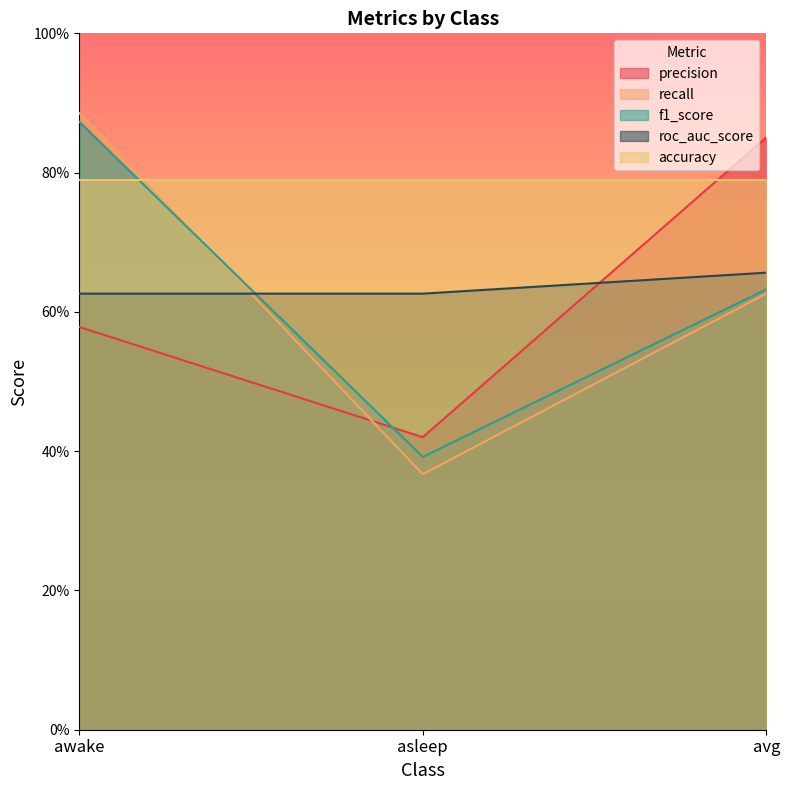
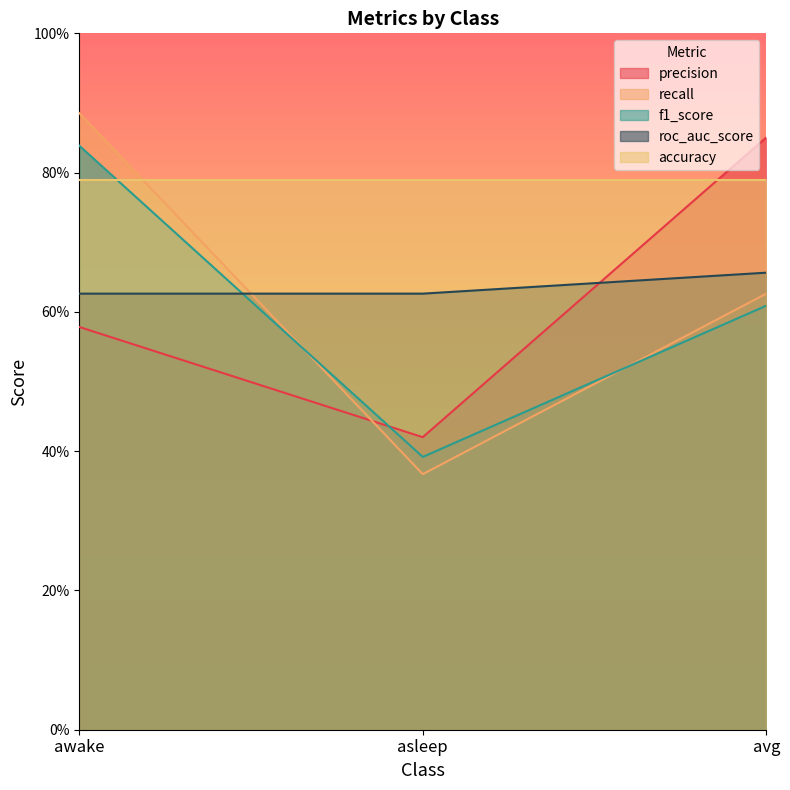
f1_score, awake: 87% -> 84%
f1_score, avg: 63% -> 61%
